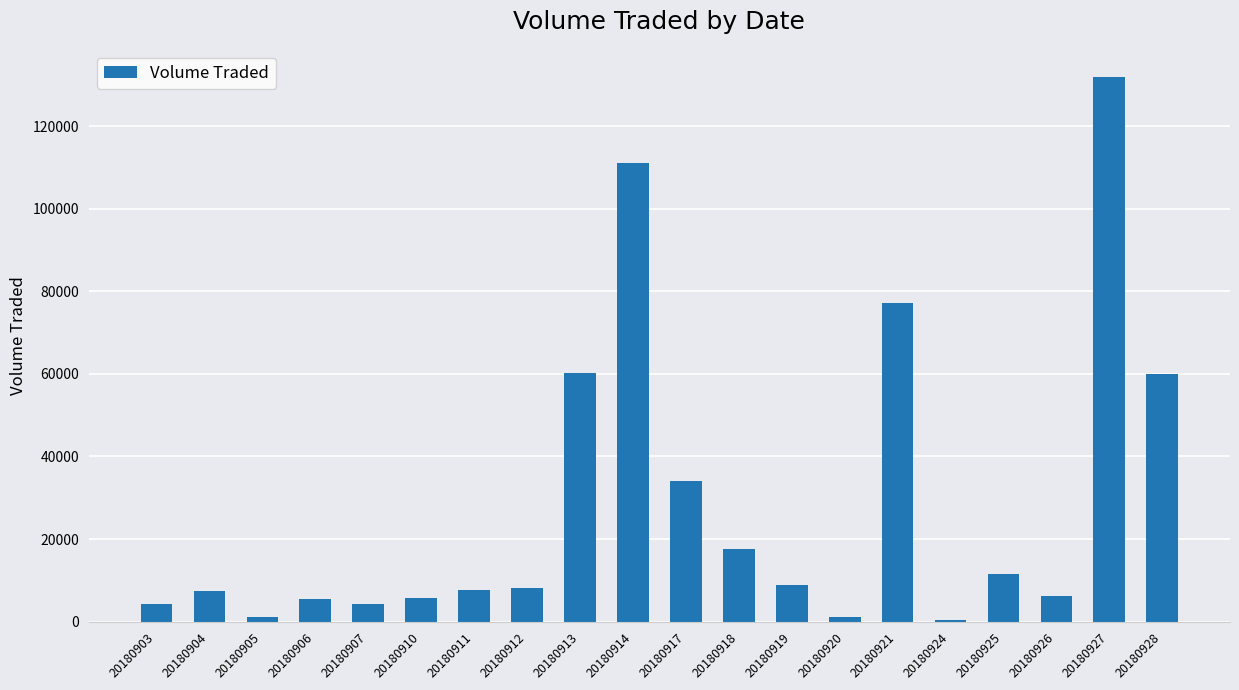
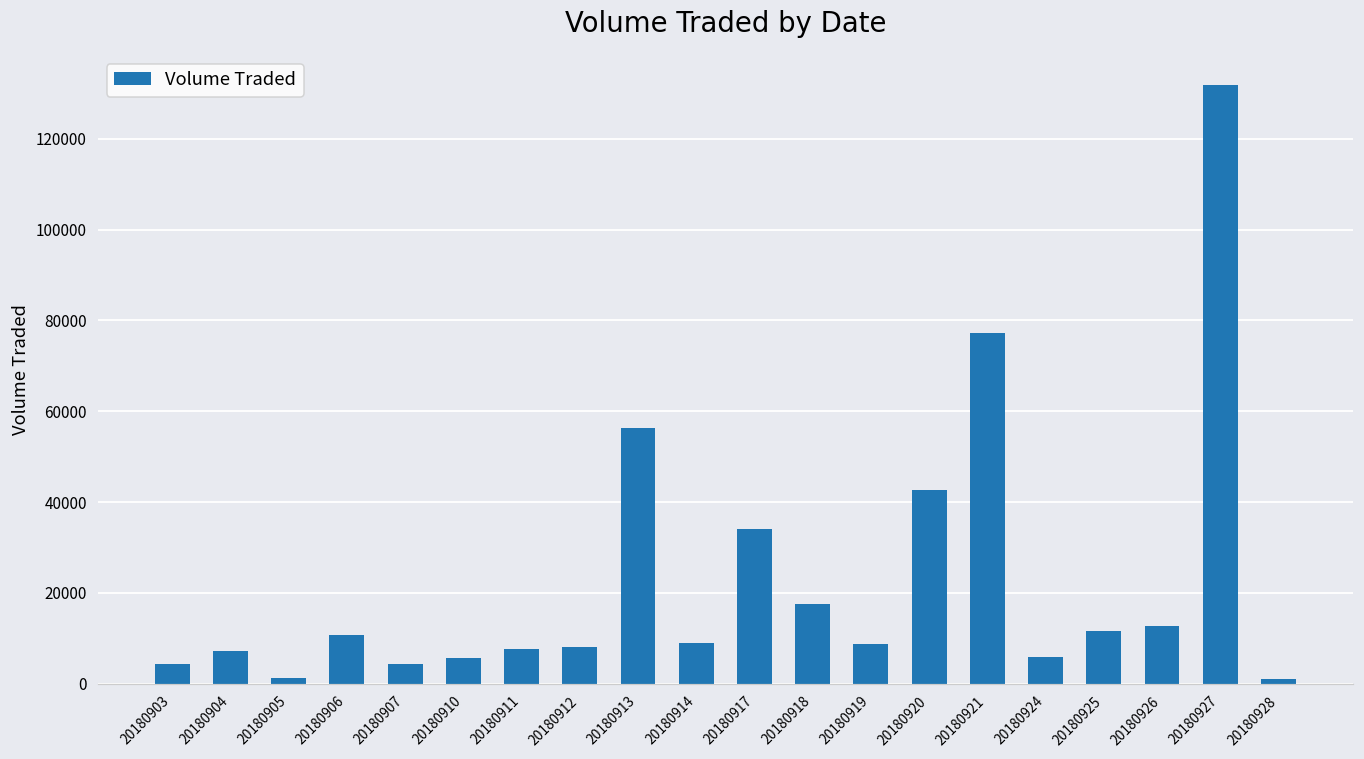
20180906: 6000 -> 11000
20180913: 60000 -> 56000
20180914: 111000 -> 9000
20180920: 1000 -> 43000
20180924: 0 -> 6000
20180926: 6000 -> 13000
20180928: 60000 -> 1000
